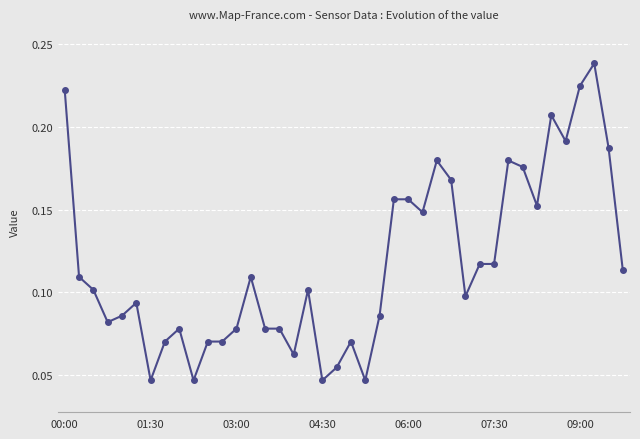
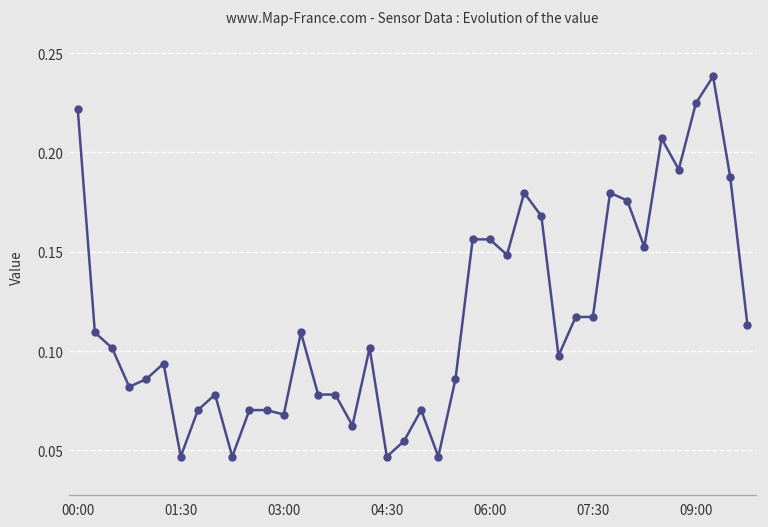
03:00: 0.078 -> 0.068
